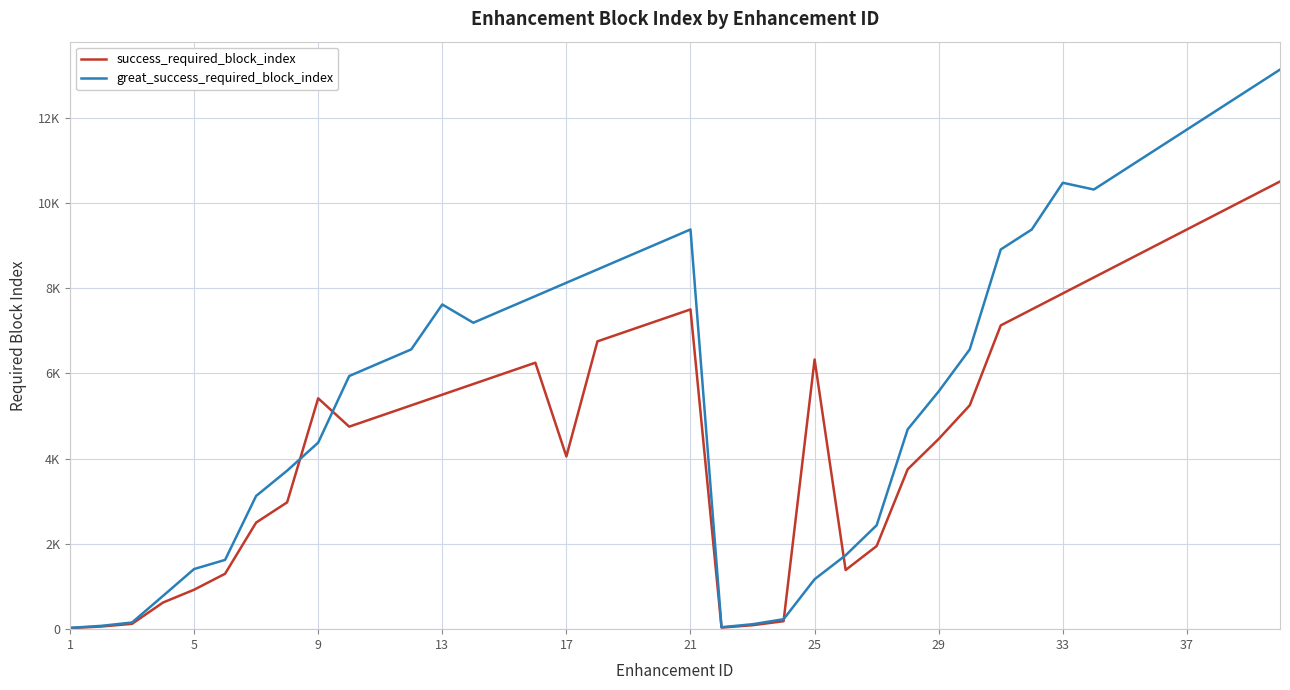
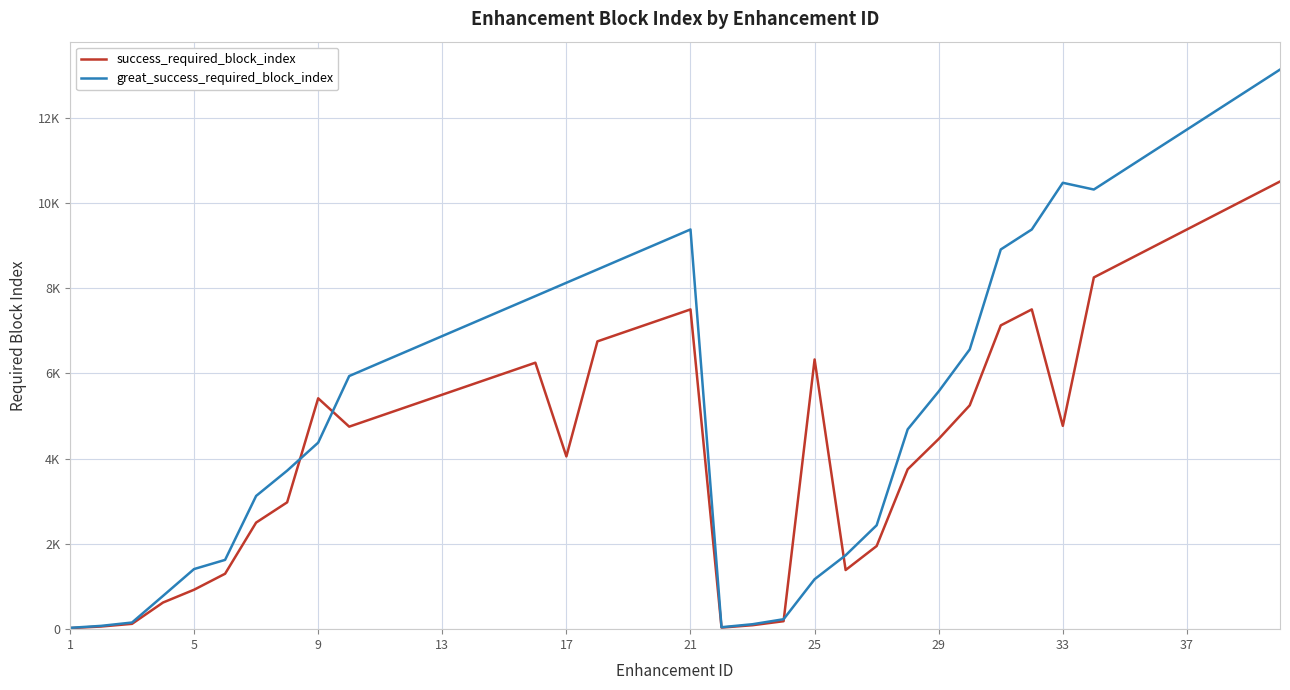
great_success_required_block_index, 13: 7600 -> 6900
success_required_block_index, 33: 7900 -> 4800
